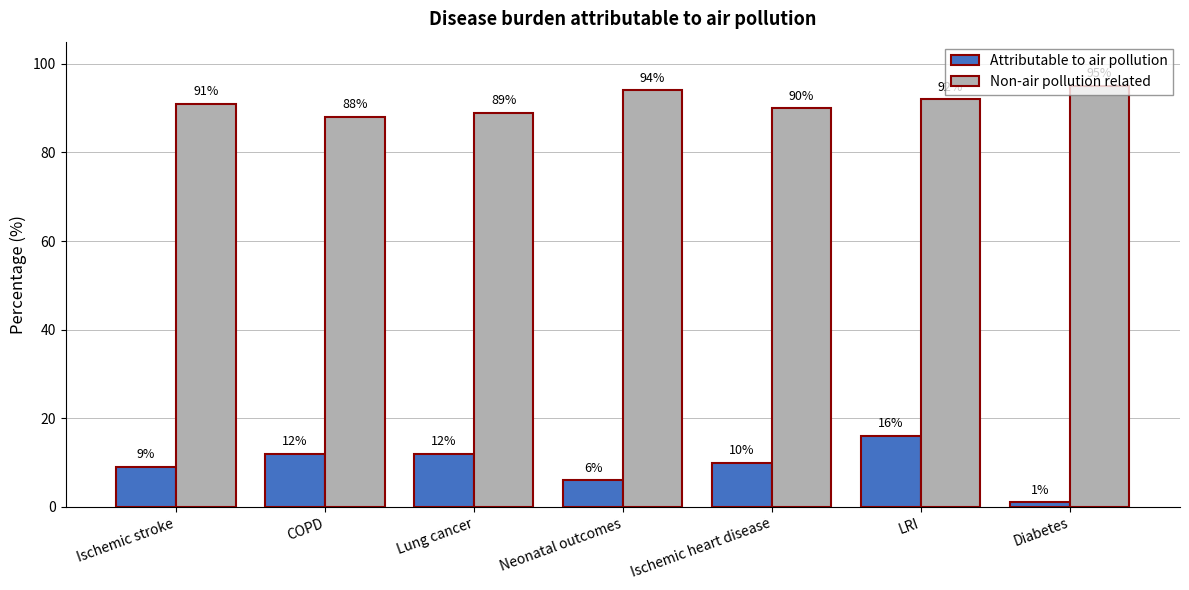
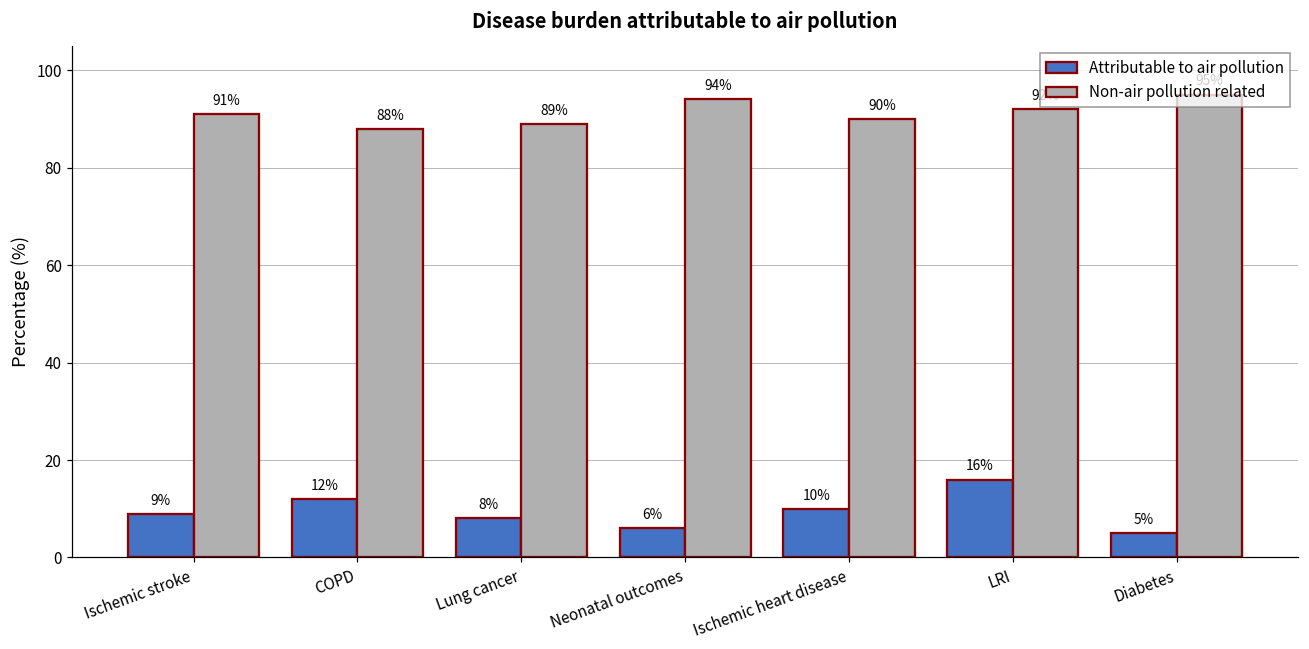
Attributable to air pollution, Lung cancer: 12% -> 8%
Attributable to air pollution, Diabetes: 1% -> 5%
